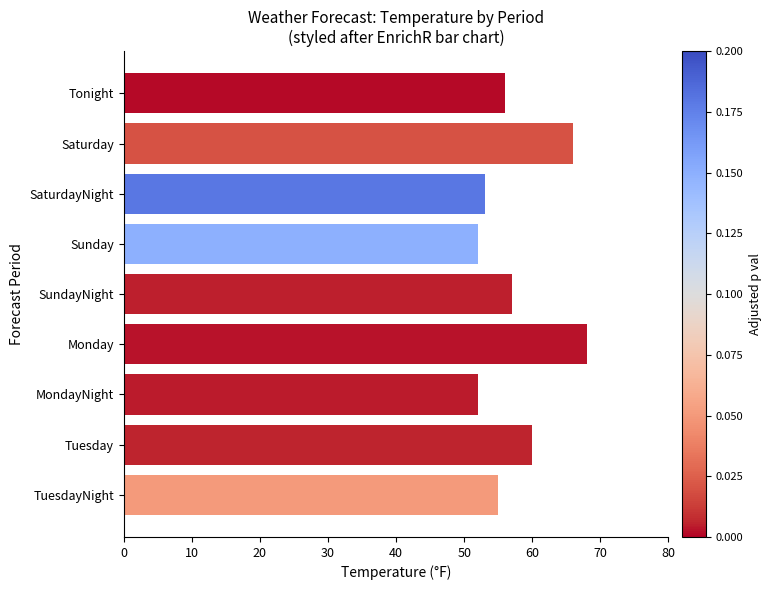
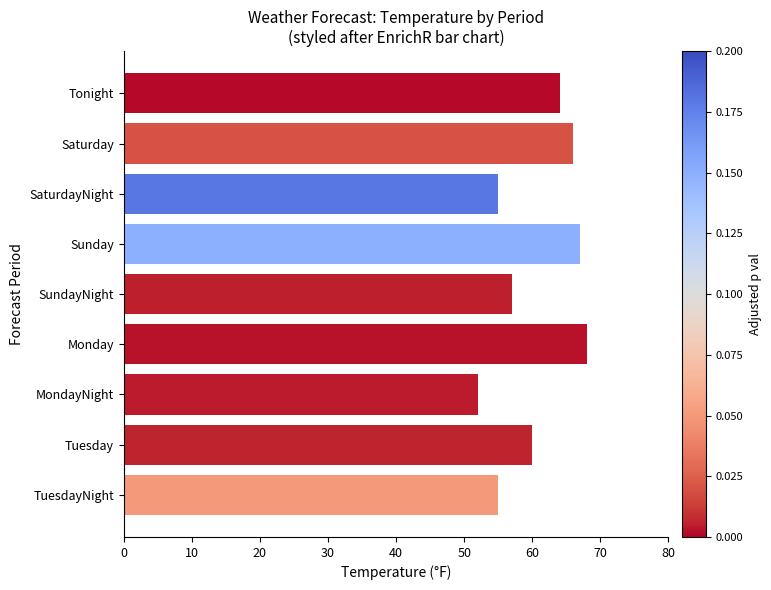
Tonight: 56 -> 64
SaturdayNight: 53 -> 55
Sunday: 52 -> 67
